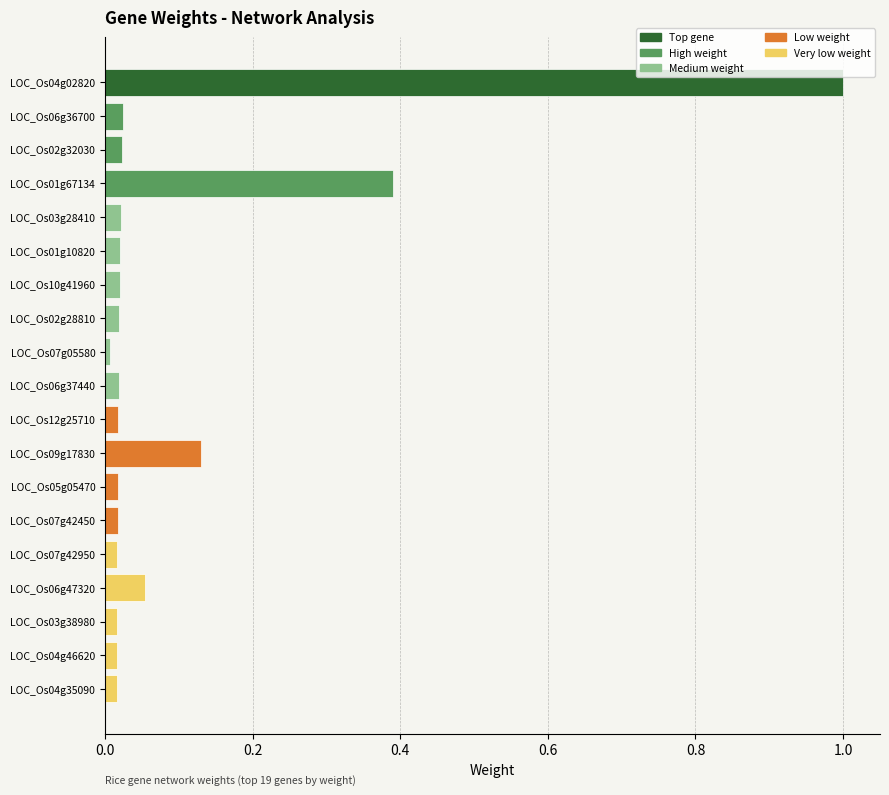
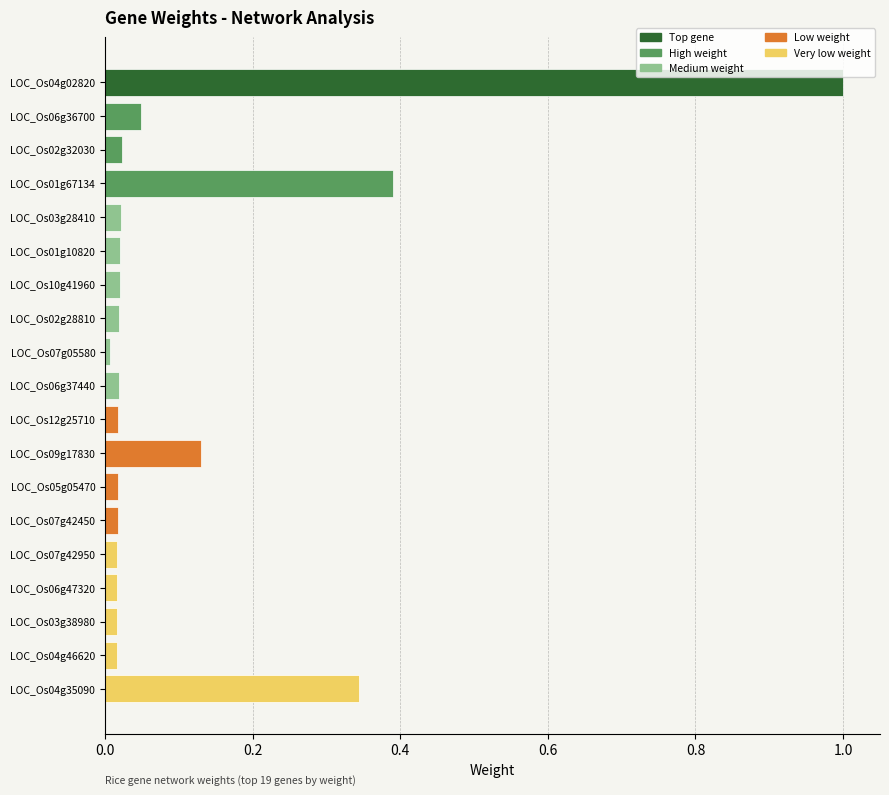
LOC_Os06g36700: 0.03 -> 0.05
LOC_Os06g47320: 0.05 -> 0.02
LOC_Os04g35090: 0.02 -> 0.34
